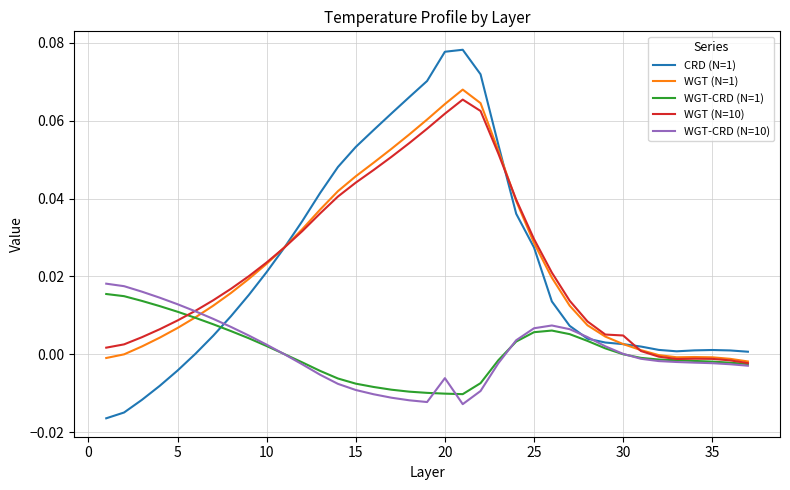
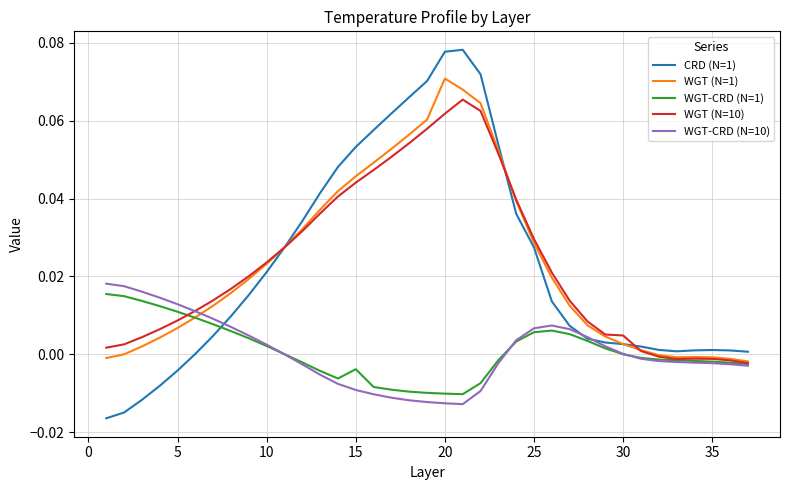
WGT-CRD (N=1), 15: -0.008 -> -0.004
WGT (N=1), 20: 0.064 -> 0.071
WGT-CRD (N=10), 20: -0.006 -> -0.013
